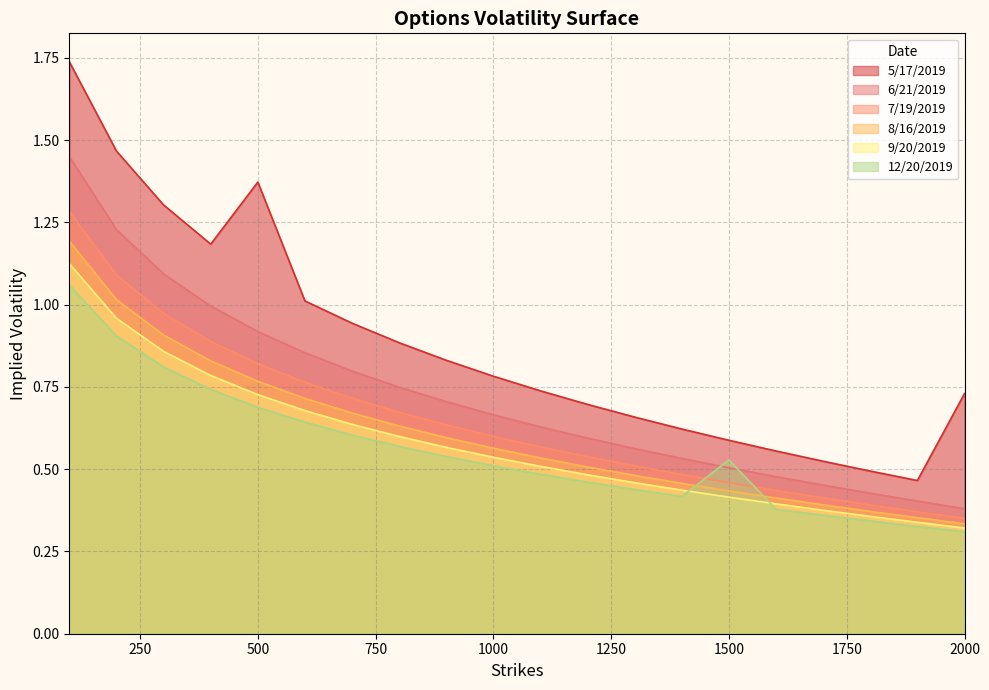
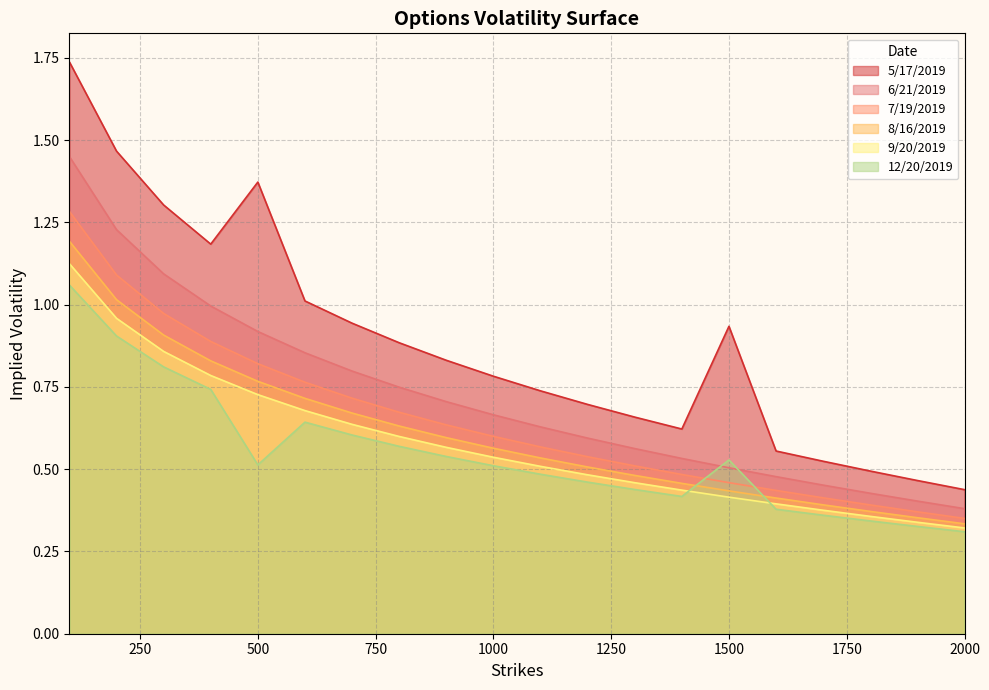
12/20/2019, 500: 0.69 -> 0.51
5/17/2019, 1500: 0.59 -> 0.93
5/17/2019, 2000: 0.73 -> 0.44
